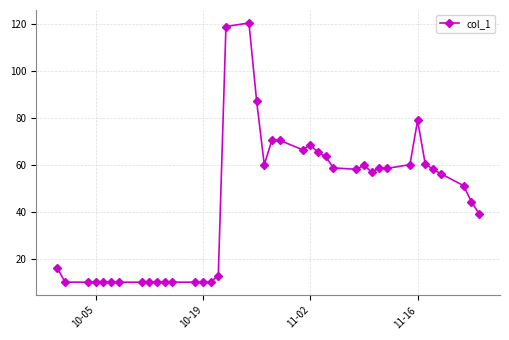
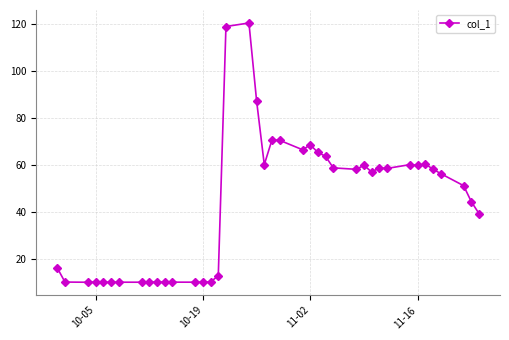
11-16: 79 -> 60
